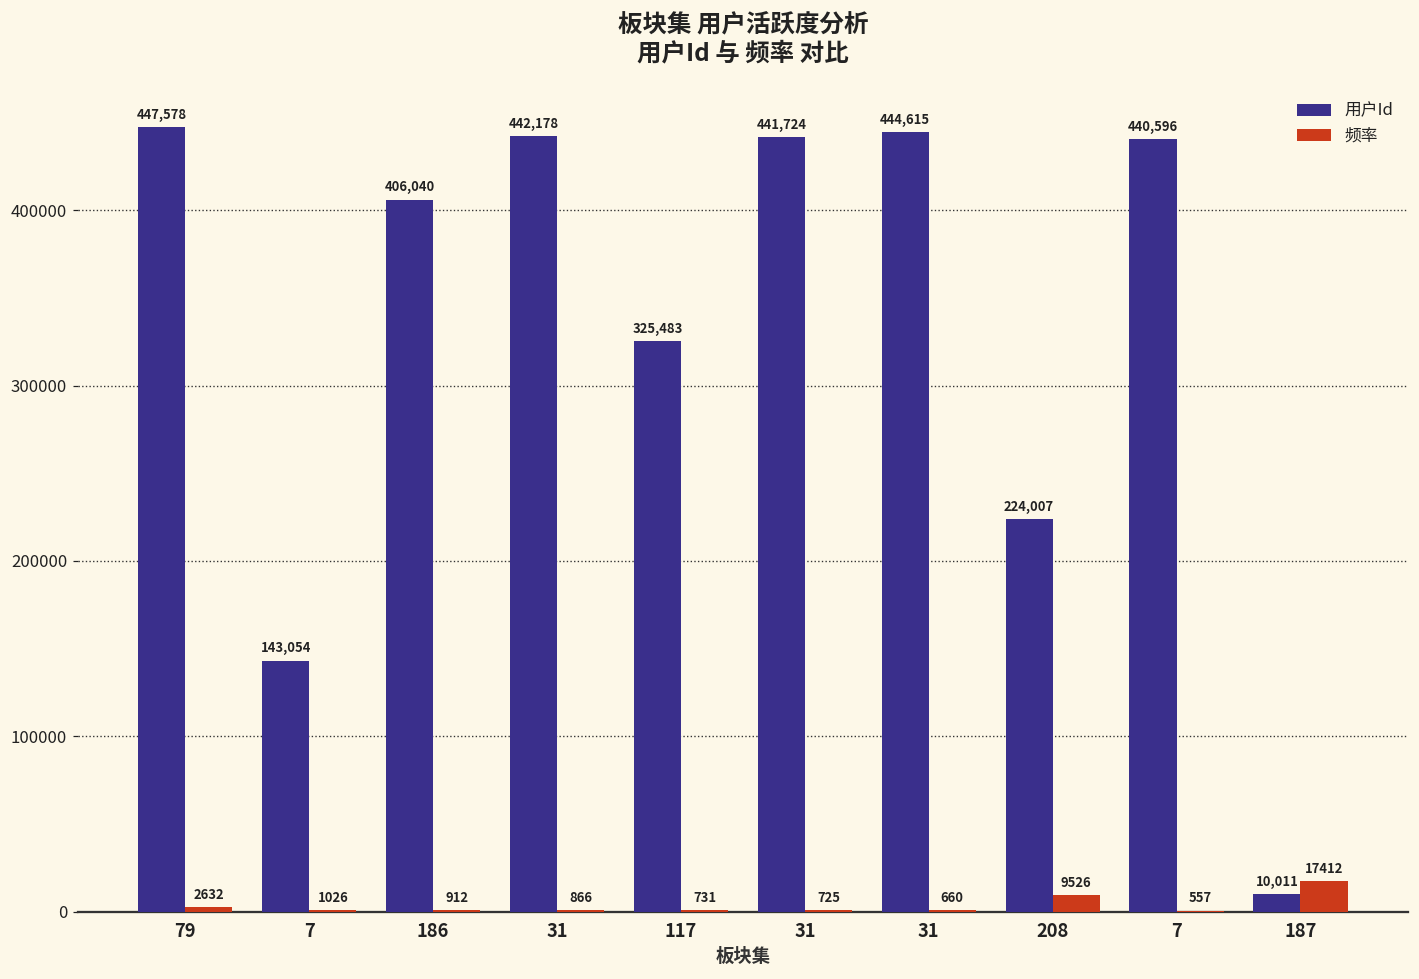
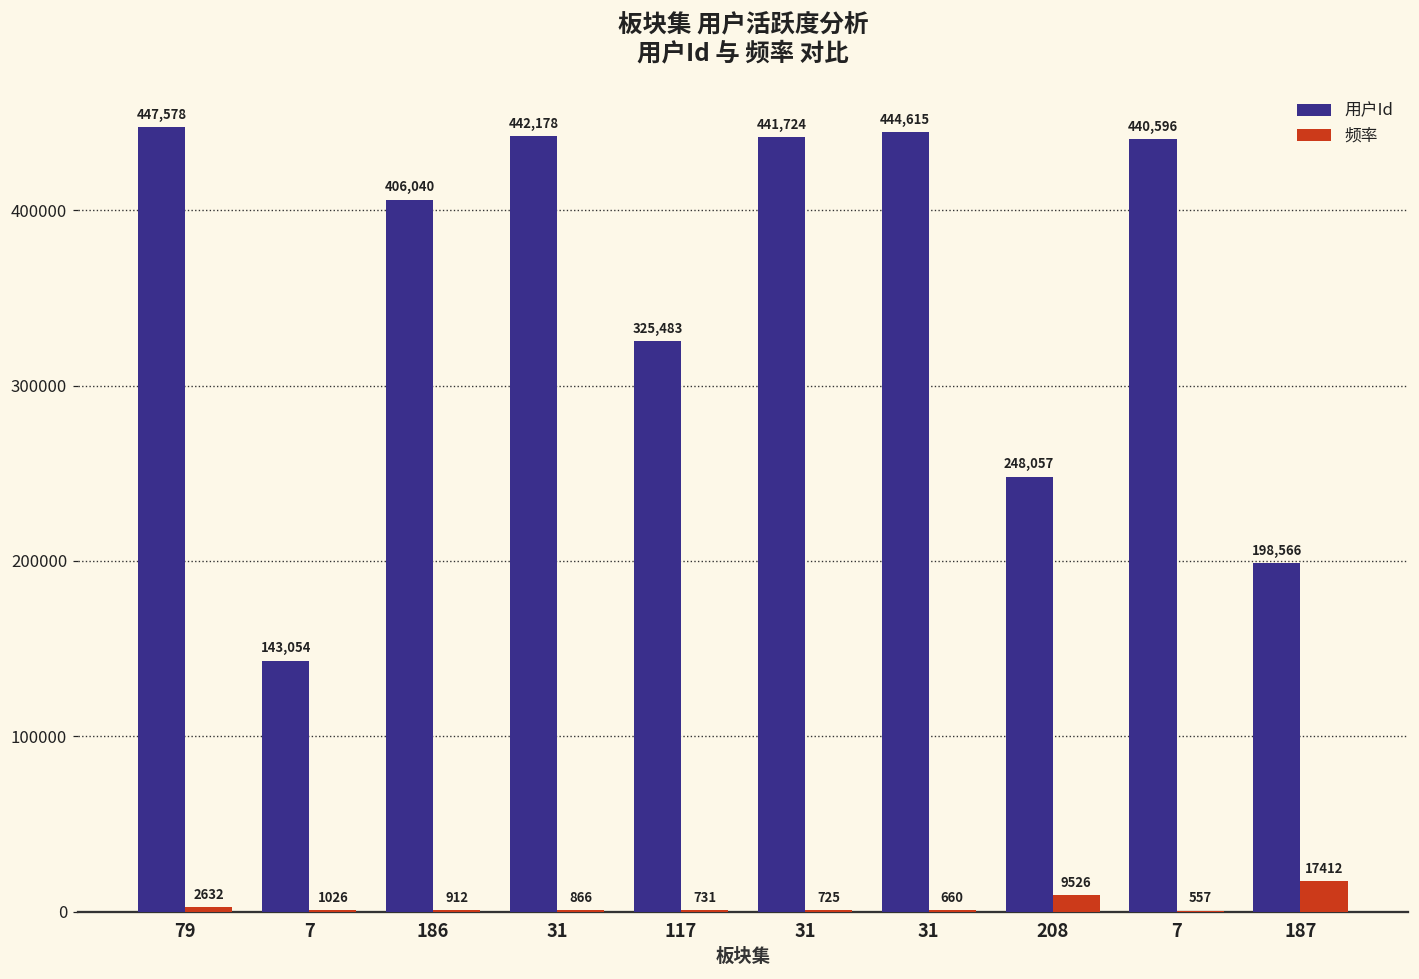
用户Id, 208: 224,007 -> 248,057
用户Id, 187: 10,011 -> 198,566
